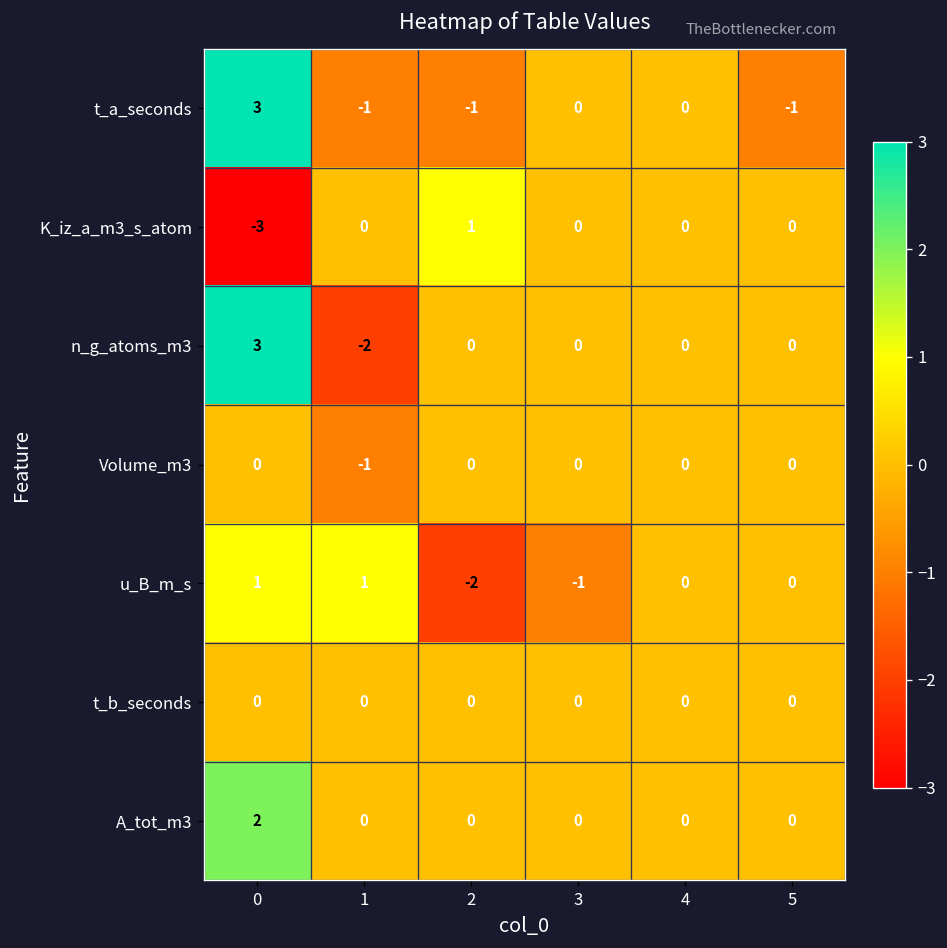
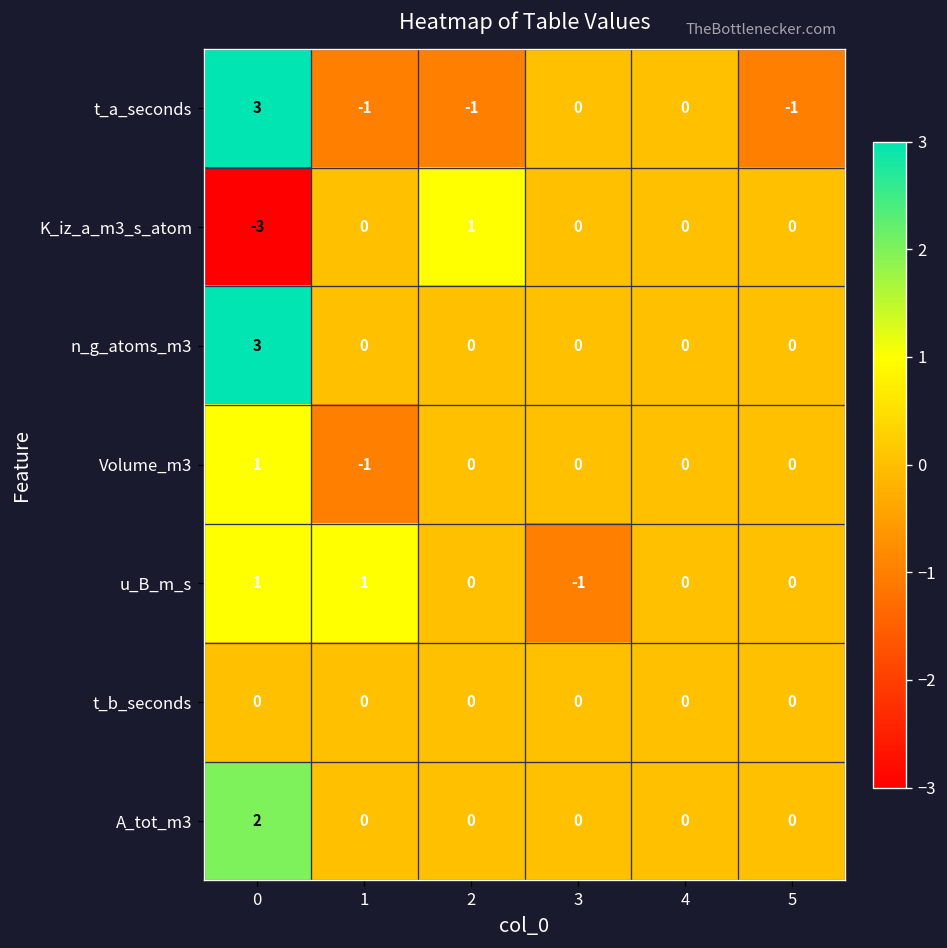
n_g_atoms_m3, 1: -2 -> 0
Volume_m3, 0: 0 -> 1
u_B_m_s, 2: -2 -> 0
